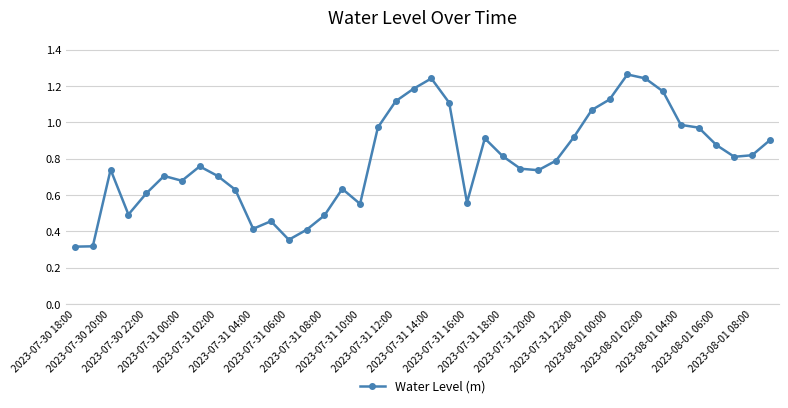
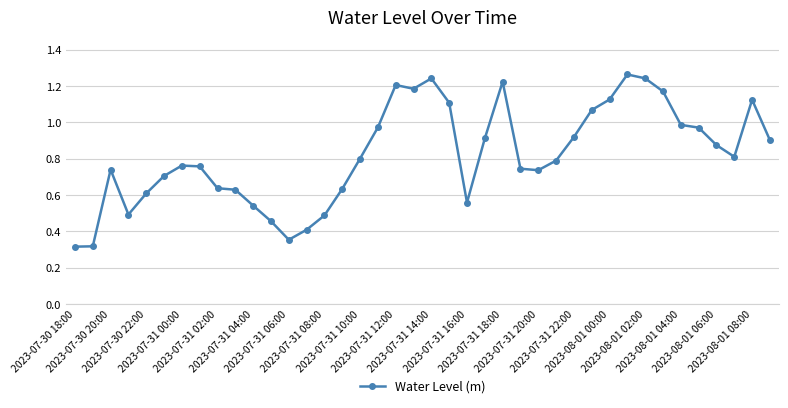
2023-07-31 00:00: 0.68 -> 0.76
2023-07-31 02:00: 0.70 -> 0.64
2023-07-31 04:00: 0.41 -> 0.54
2023-07-31 10:00: 0.55 -> 0.80
2023-07-31 12:00: 1.12 -> 1.20
2023-07-31 18:00: 0.81 -> 1.22
2023-08-01 08:00: 0.82 -> 1.12
